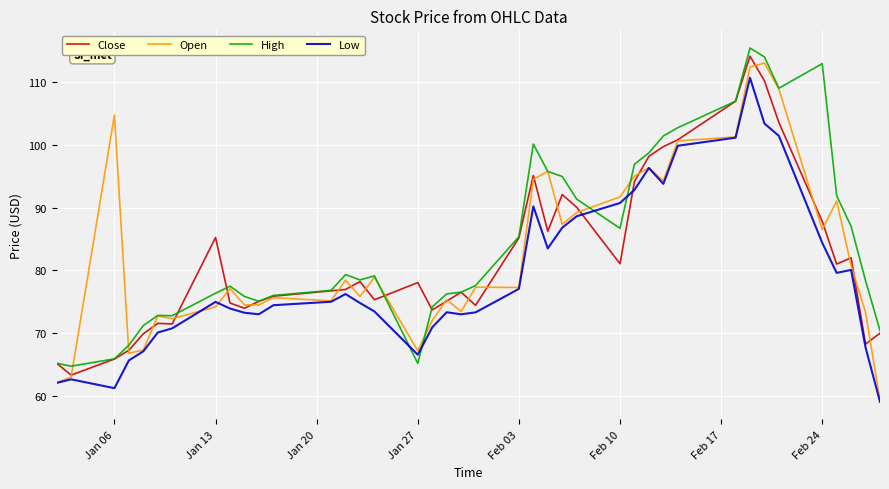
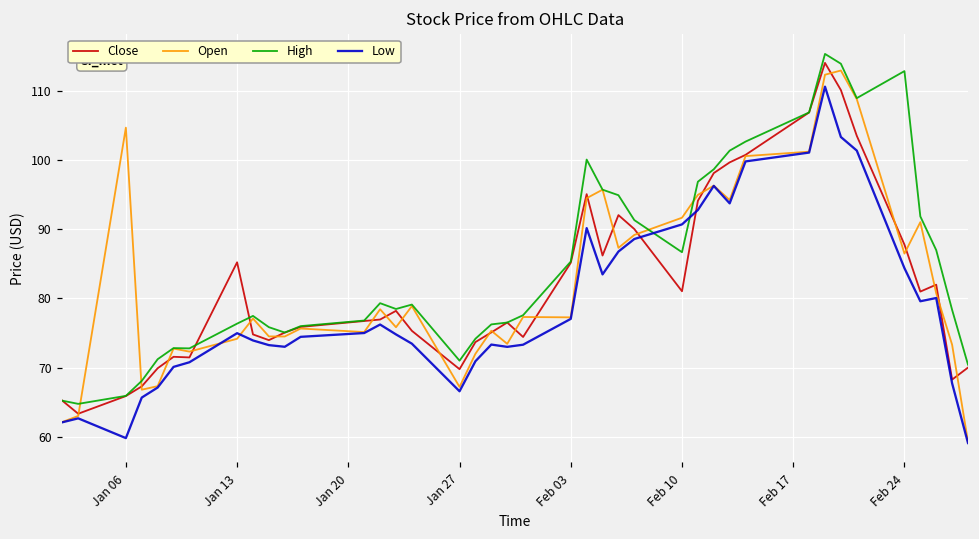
Low, Jan 06: 61 -> 60
Close, Jan 27: 78 -> 70
High, Jan 27: 65 -> 71
